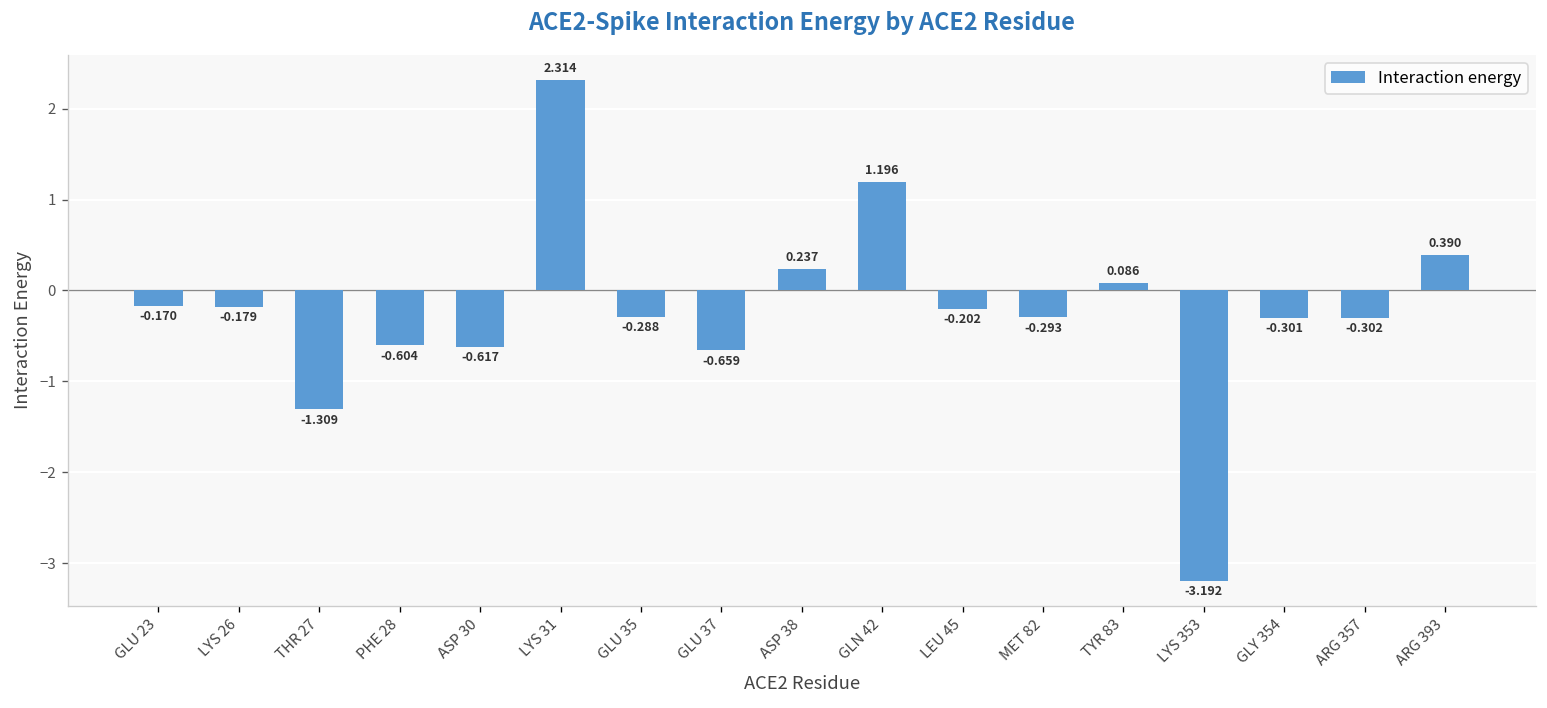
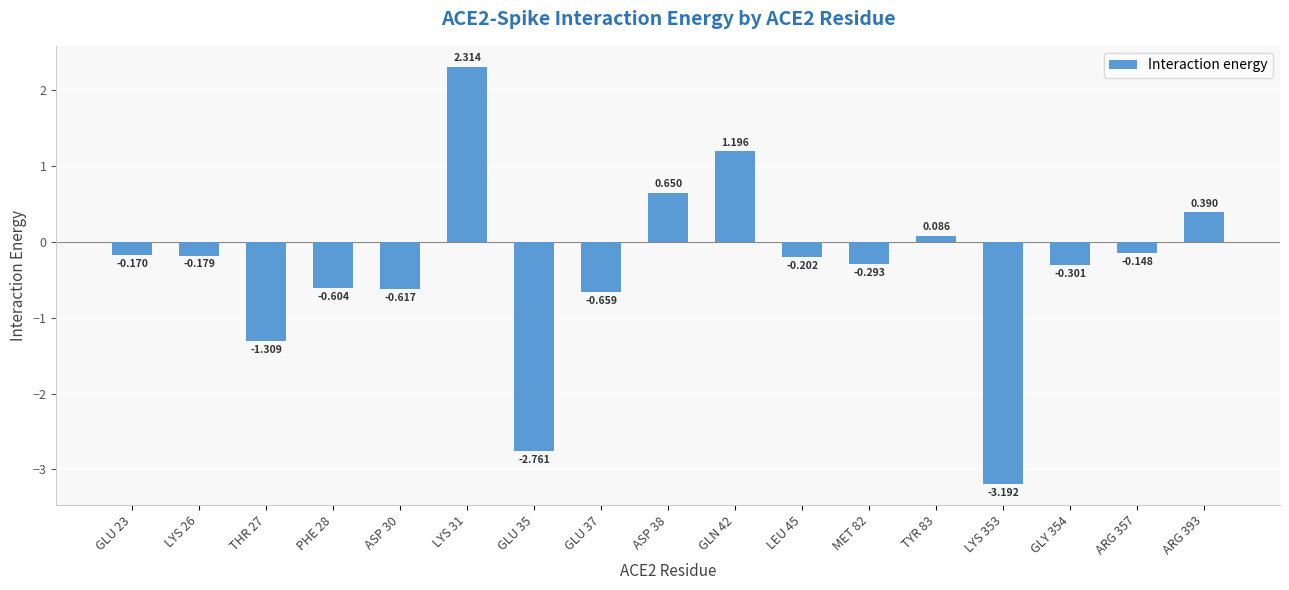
GLU 35: -0.288 -> -2.761
ASP 38: 0.237 -> 0.650
ARG 357: -0.302 -> -0.148
